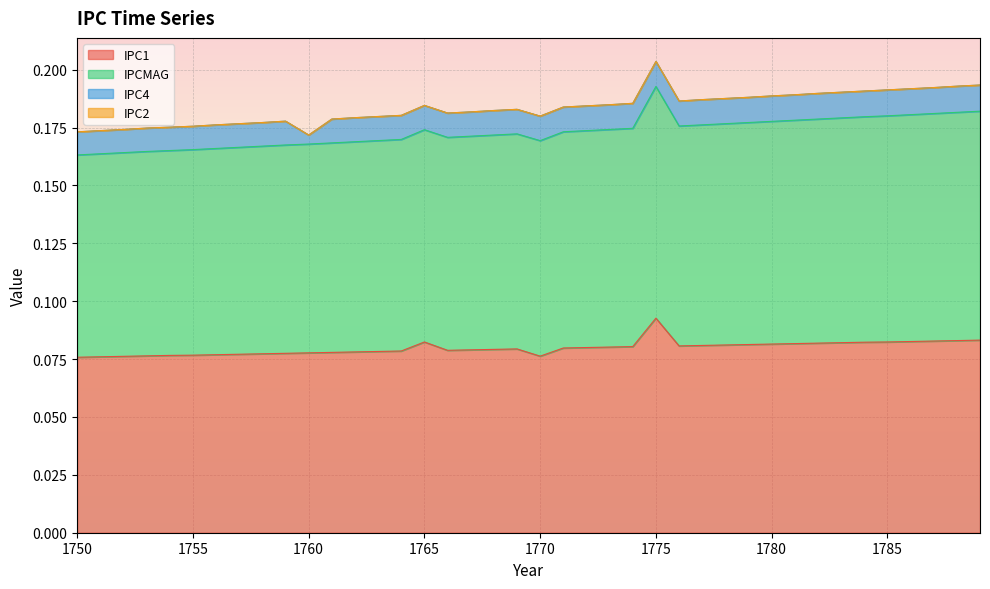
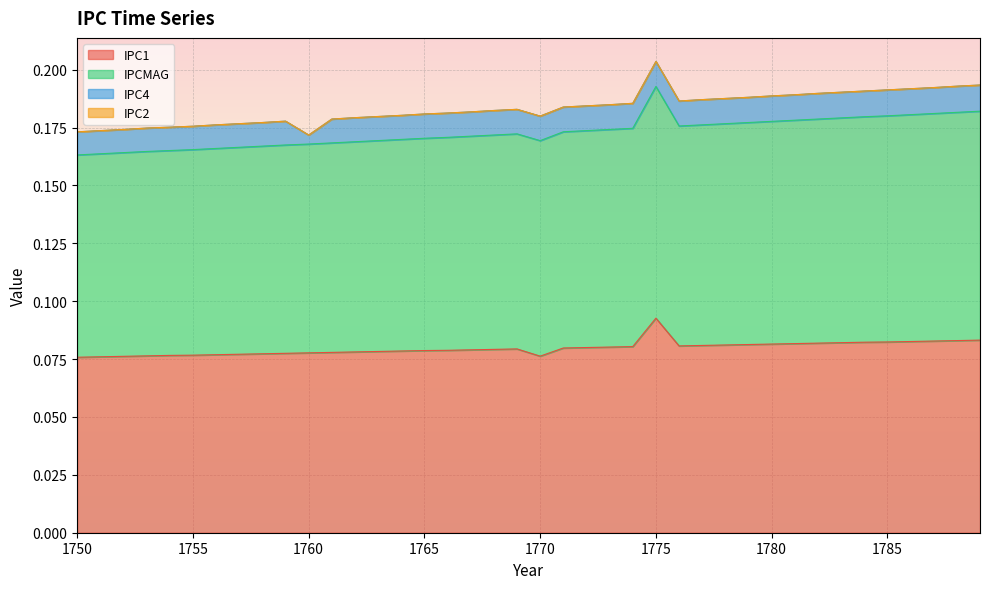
IPC1, 1765: 0.082 -> 0.079
